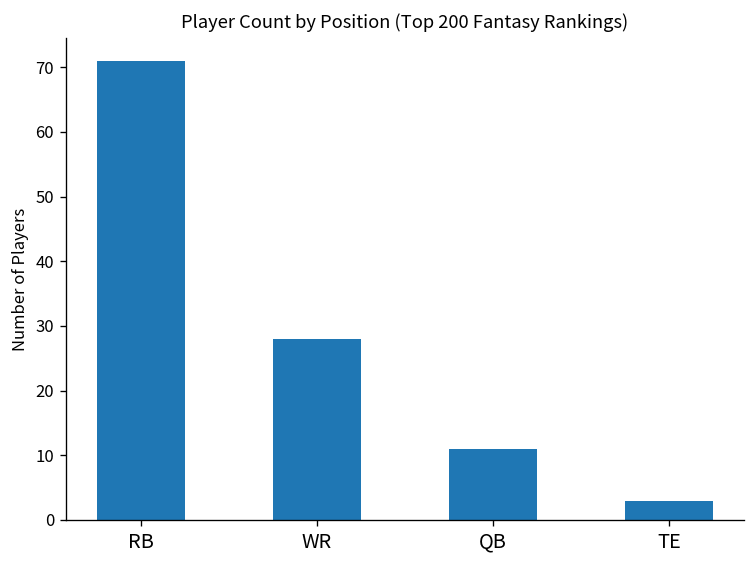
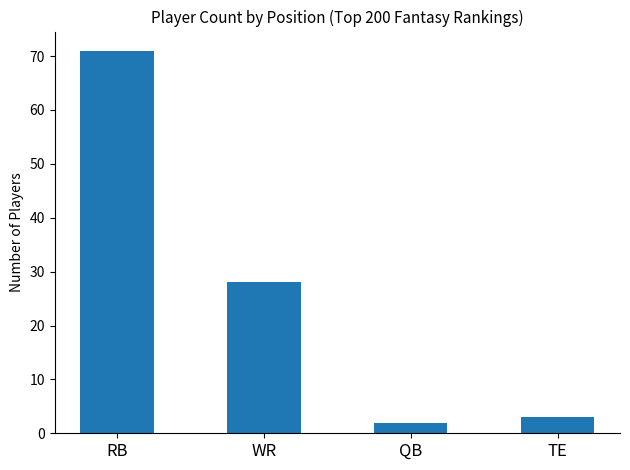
QB: 11 -> 2
